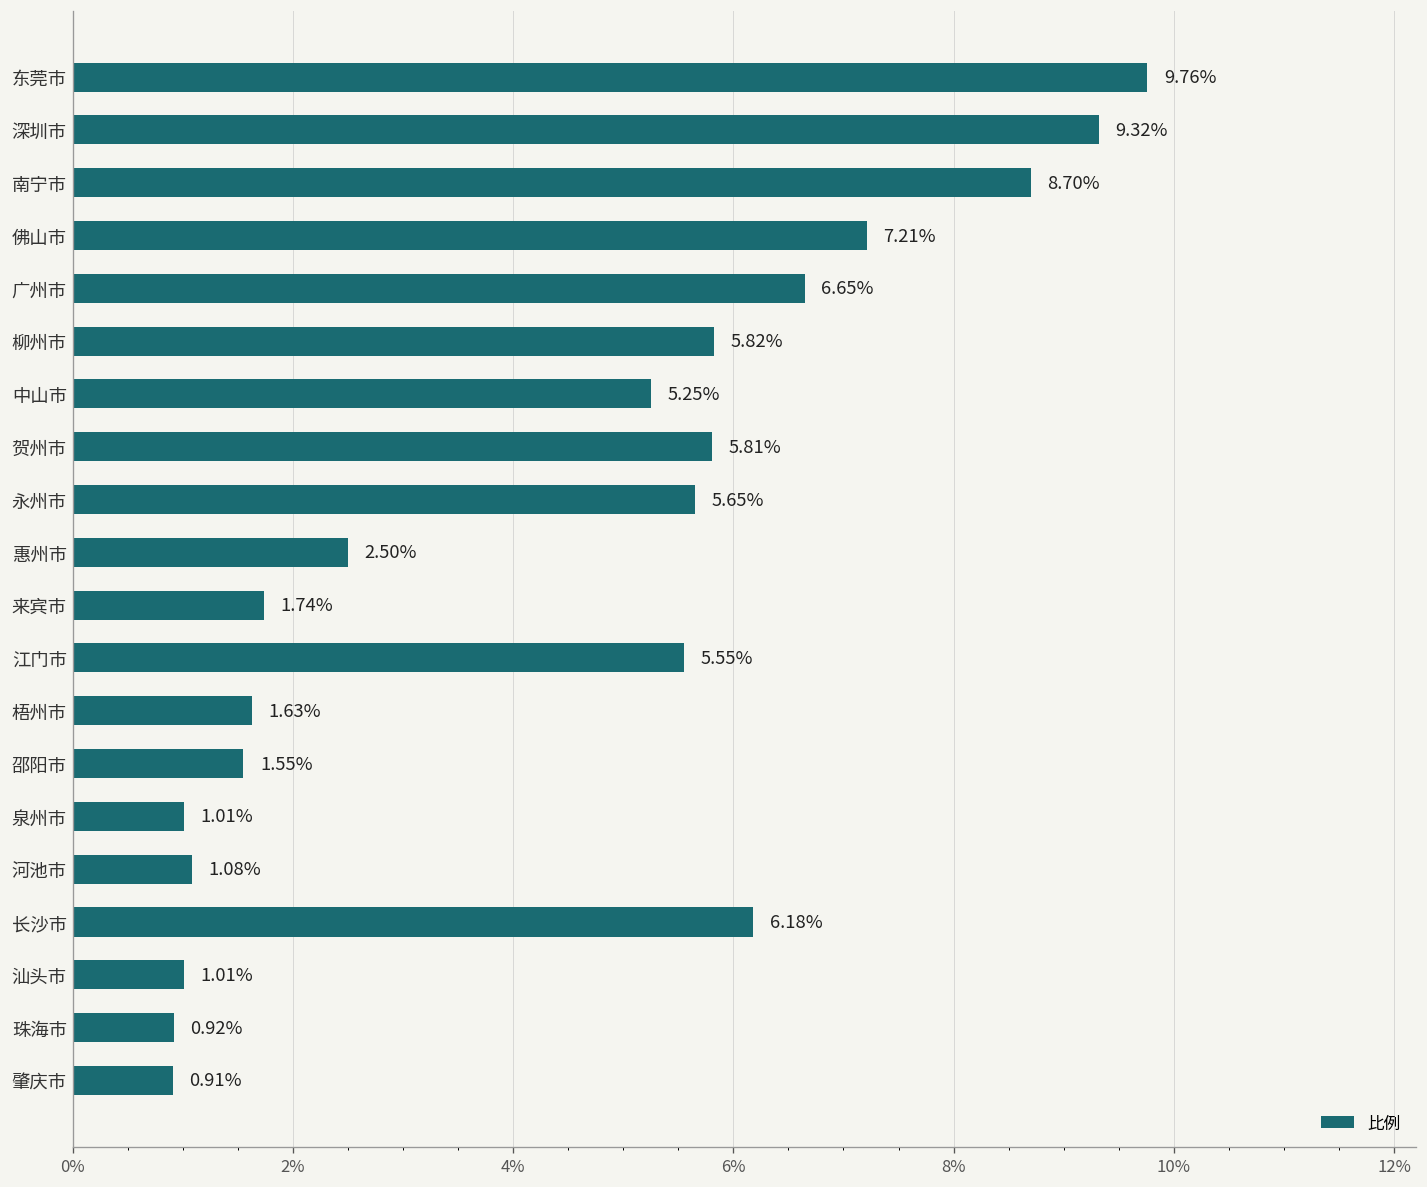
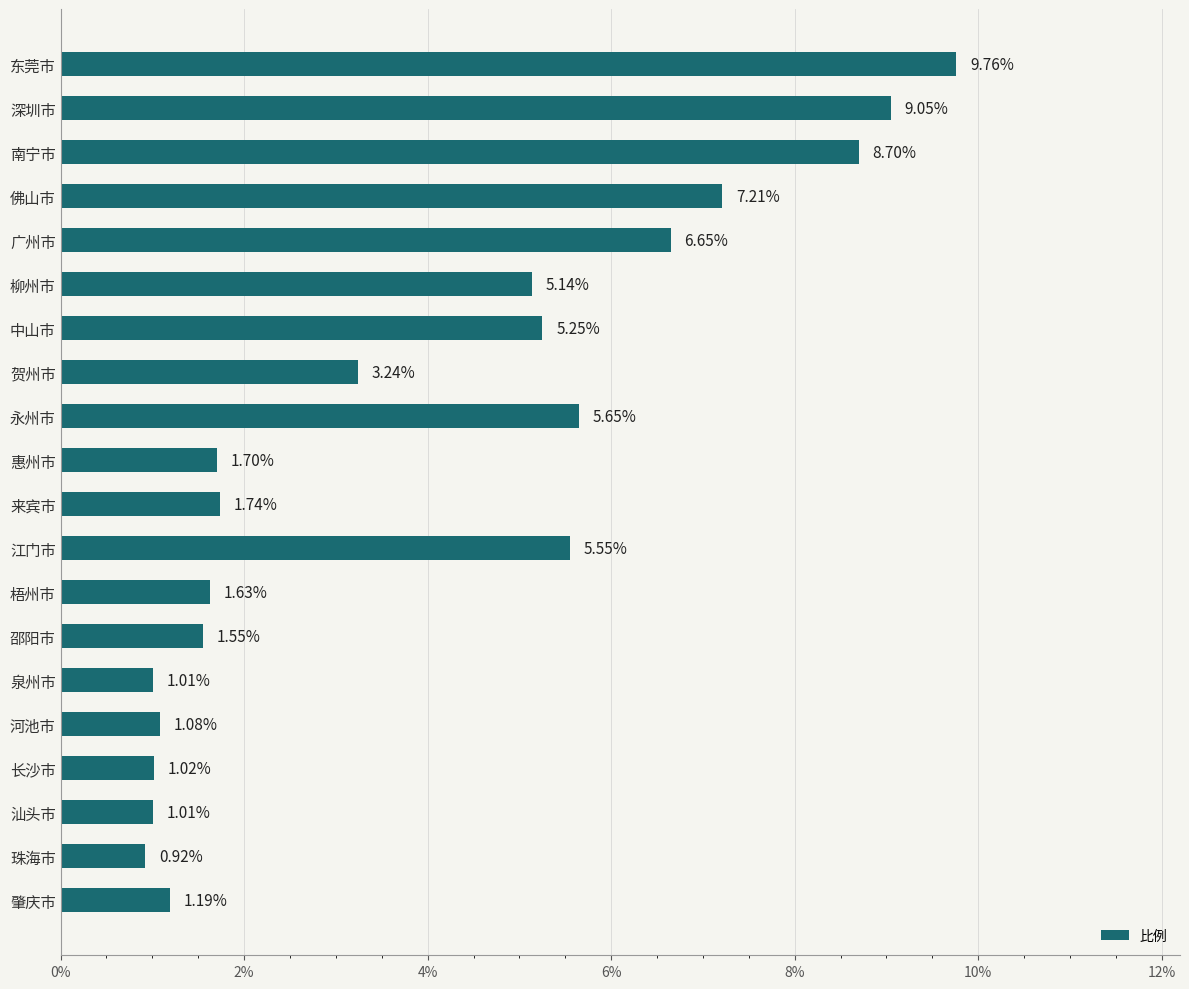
深圳市: 9.32% -> 9.05%
柳州市: 5.82% -> 5.14%
贺州市: 5.81% -> 3.24%
惠州市: 2.50% -> 1.70%
长沙市: 6.18% -> 1.02%
肇庆市: 0.91% -> 1.19%
